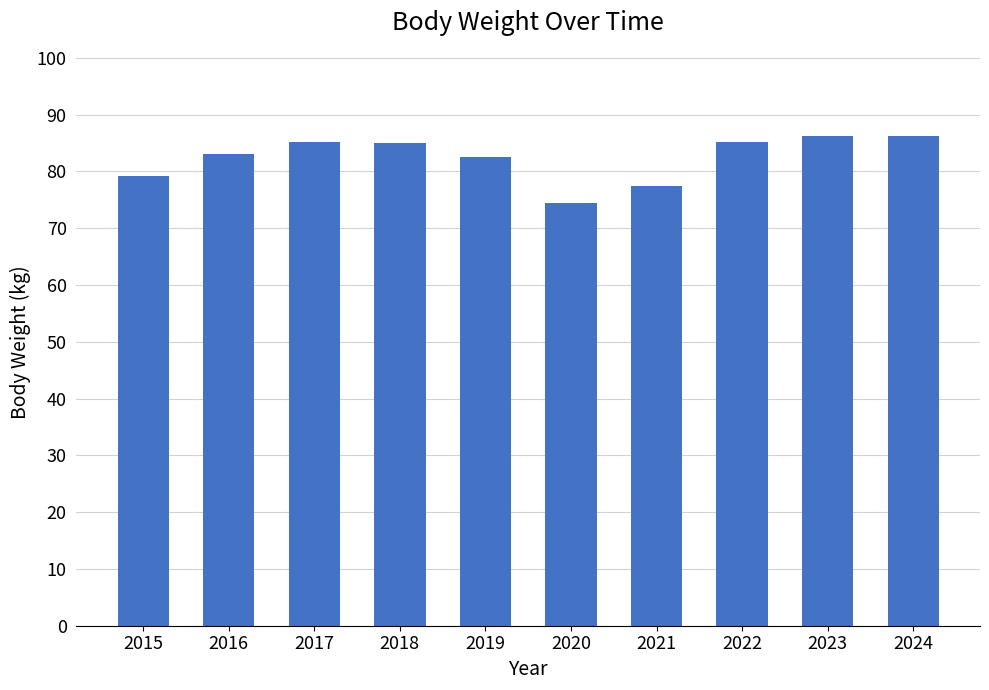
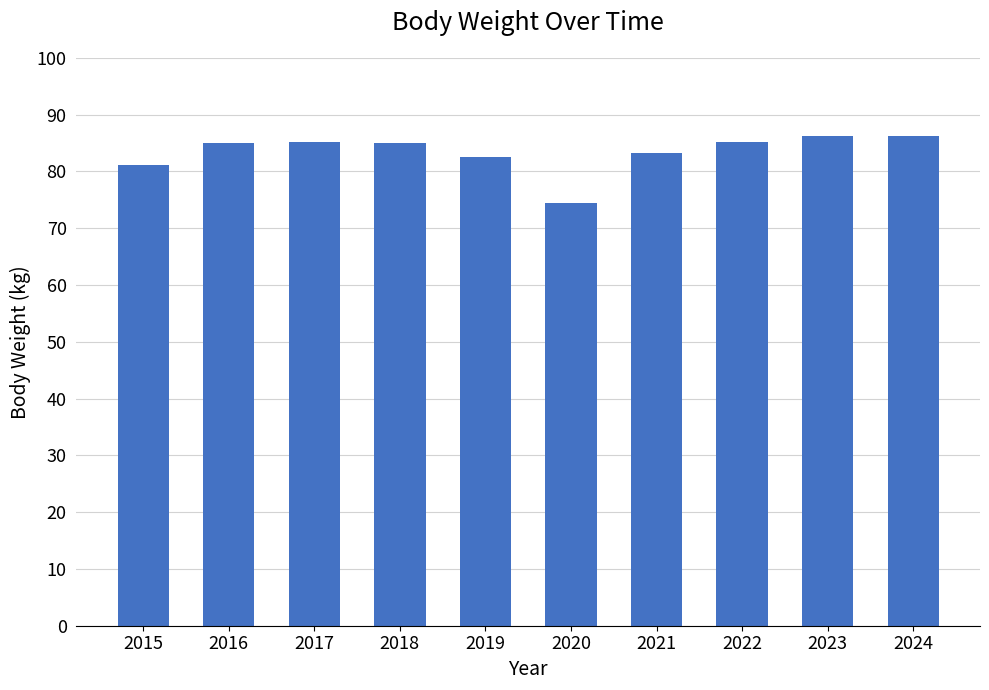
2015: 79 -> 81
2016: 83 -> 85
2021: 77 -> 83
